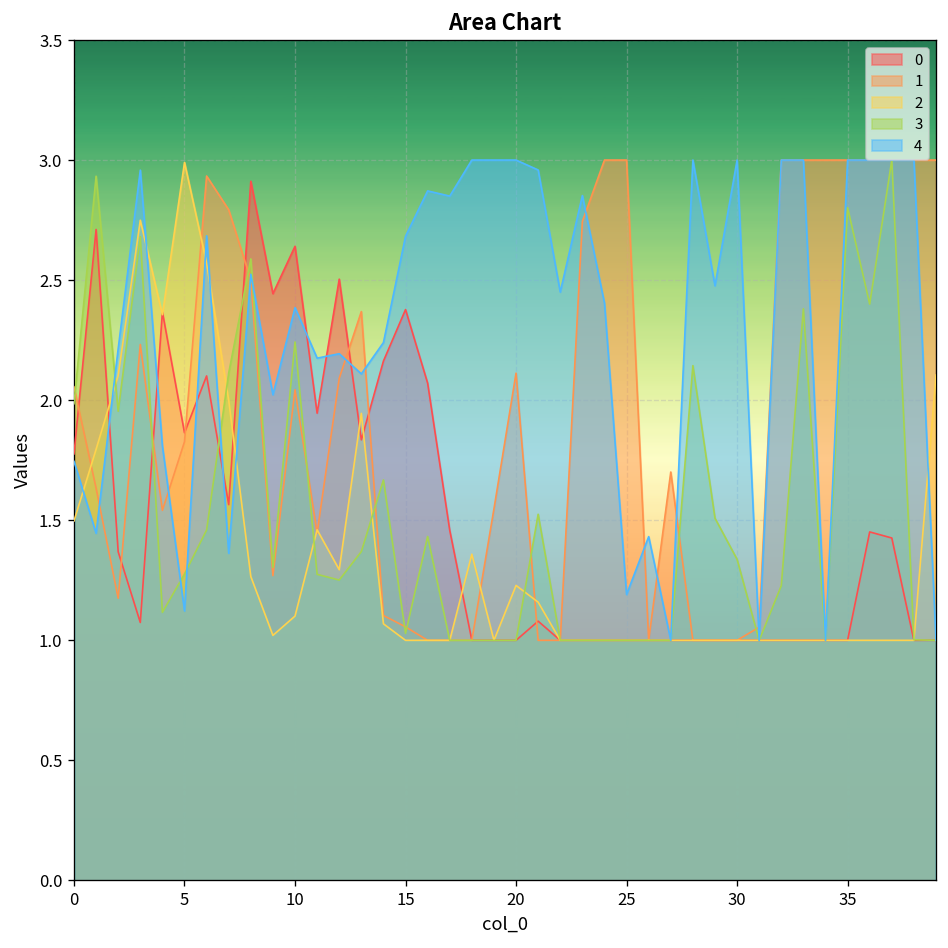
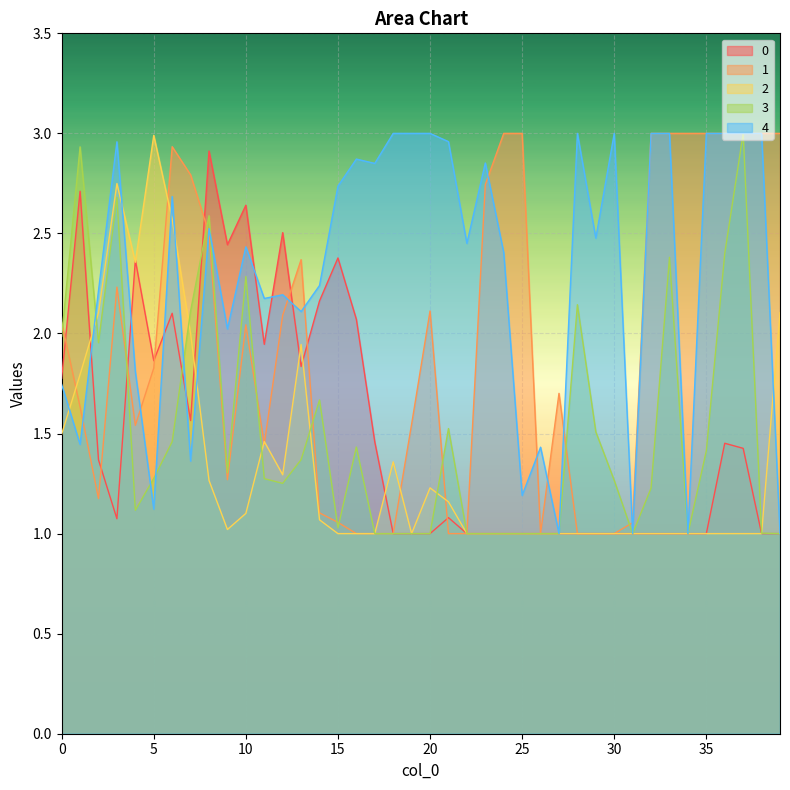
3, 10: 2.24 -> 2.28
4, 10: 2.39 -> 2.43
4, 15: 2.68 -> 2.74
3, 30: 1.34 -> 1.27
3, 35: 2.80 -> 1.41
